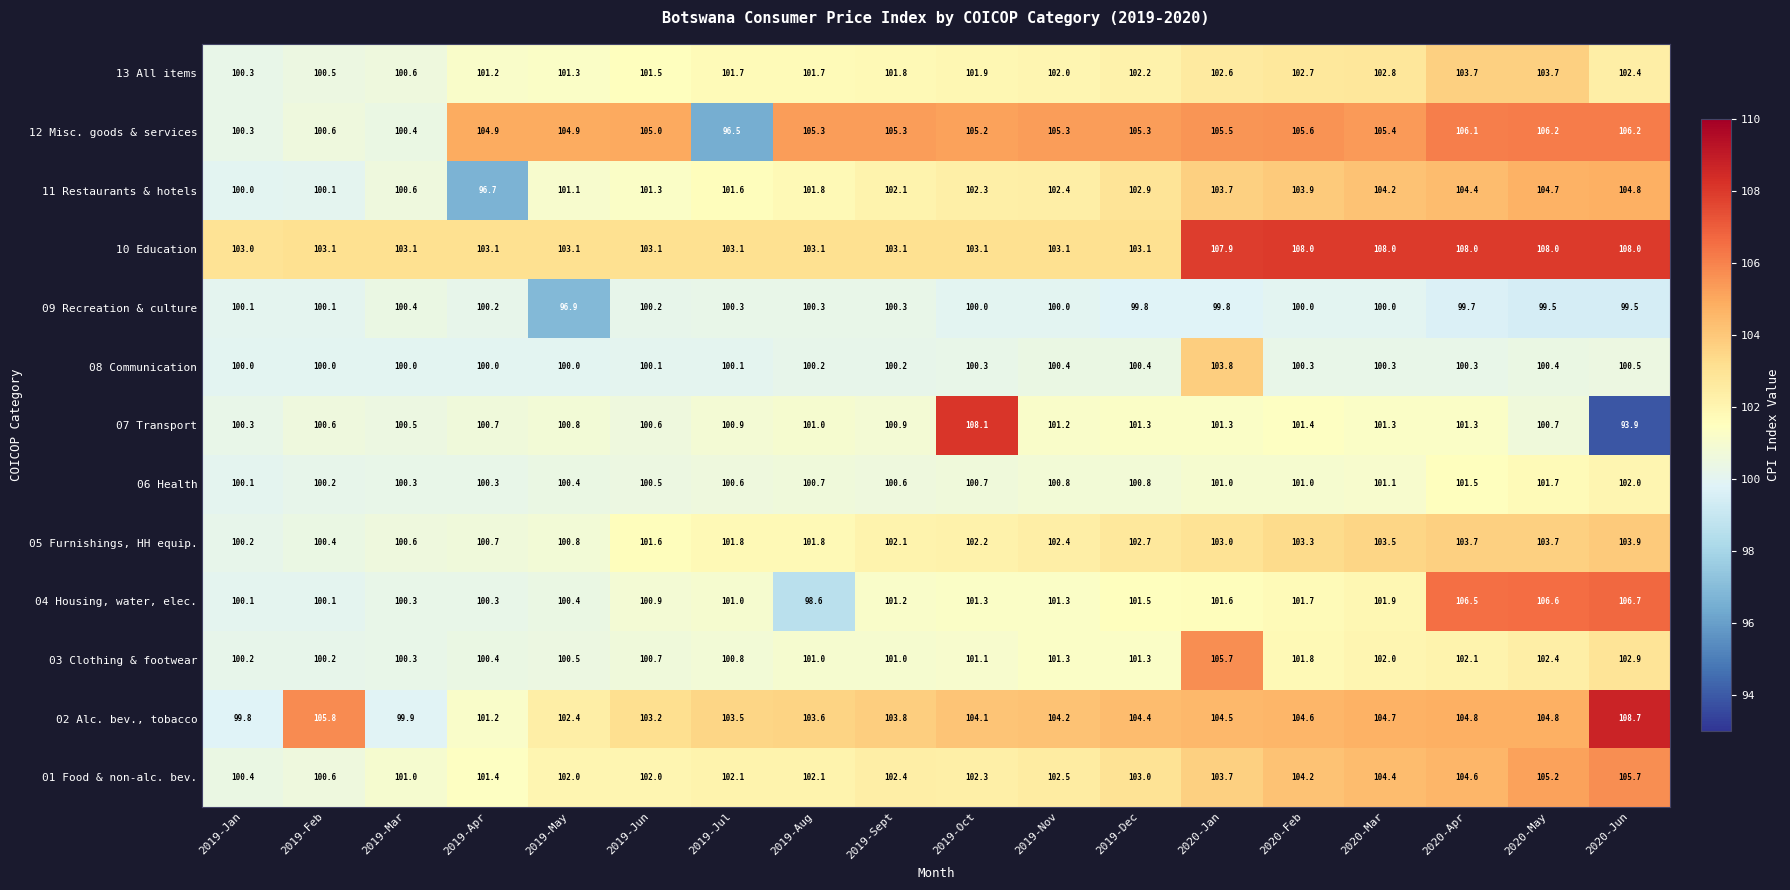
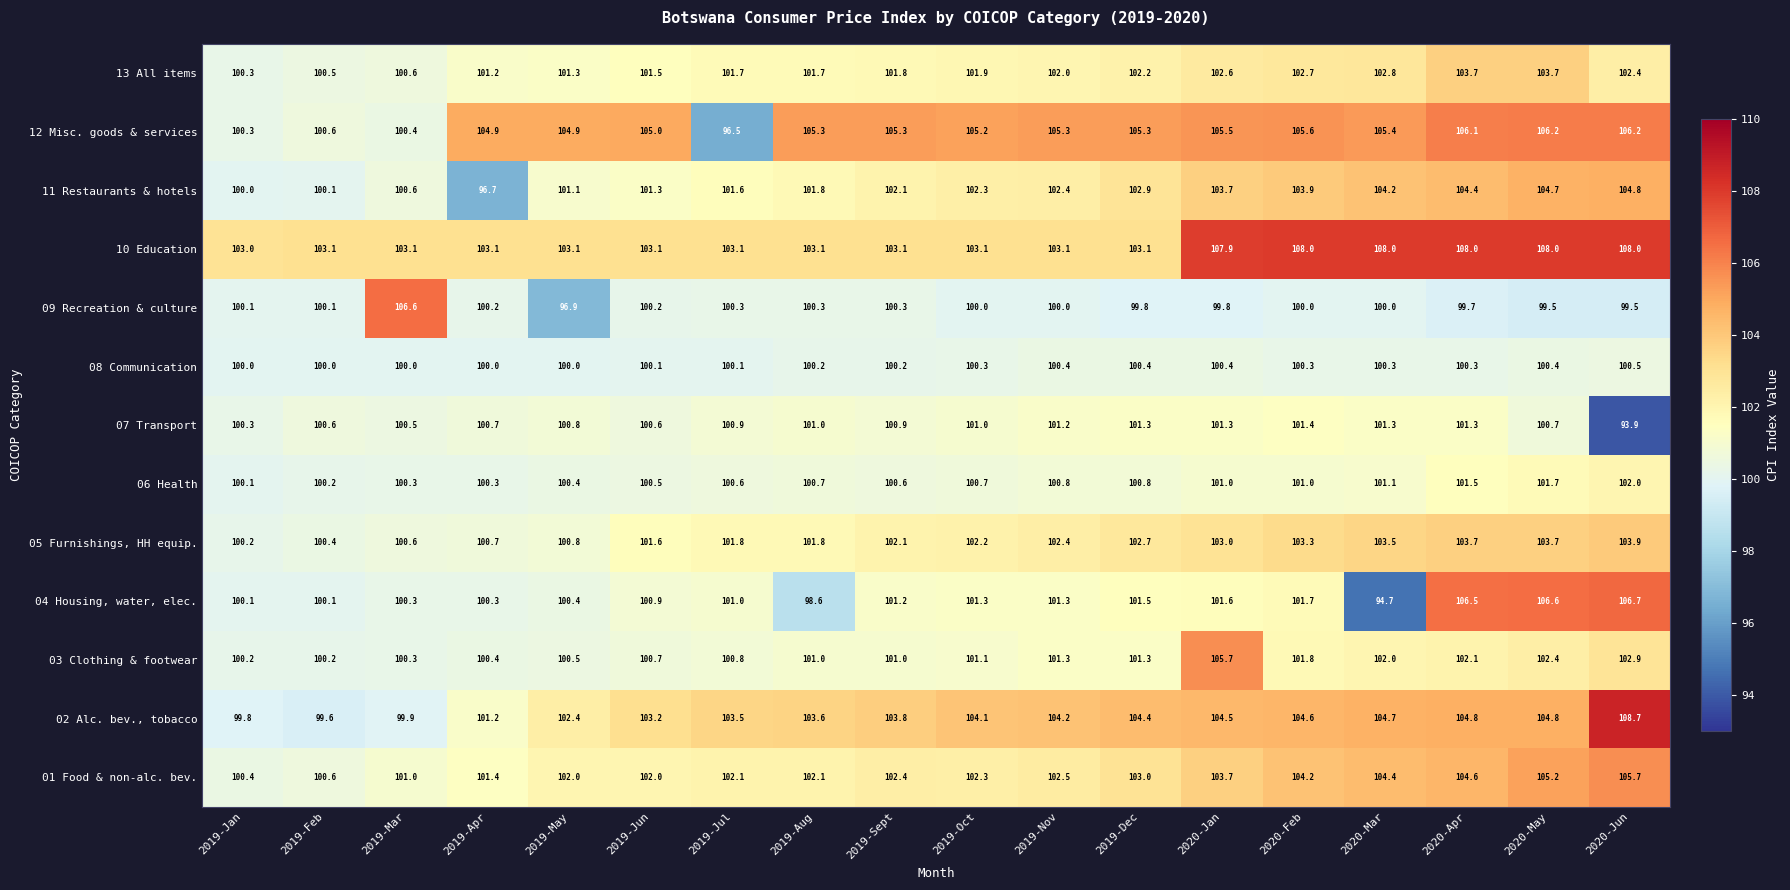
09 Recreation & culture, 2019-Mar: 100.4 -> 106.6
08 Communication, 2020-Jan: 103.8 -> 100.4
07 Transport, 2019-Oct: 108.1 -> 101.0
04 Housing, water, elec., 2020-Mar: 101.9 -> 94.7
02 Alc. bev., tobacco, 2019-Feb: 105.8 -> 99.6
